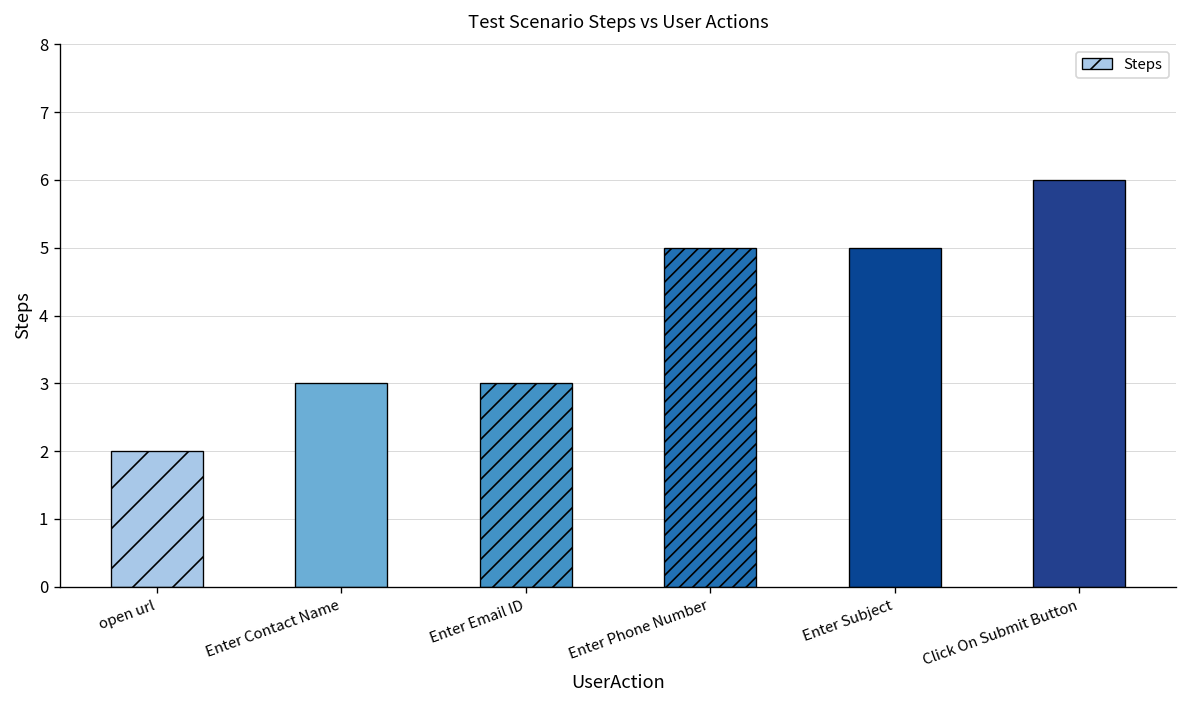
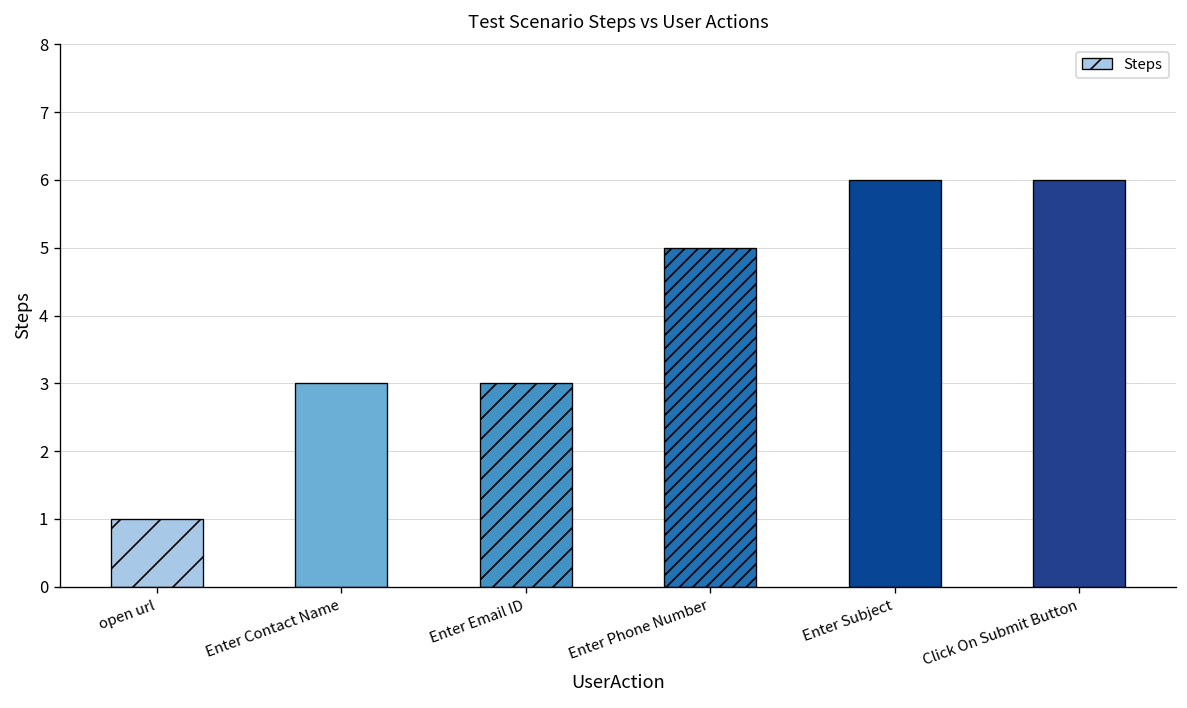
open url: 2 -> 1
Enter Subject: 5 -> 6
